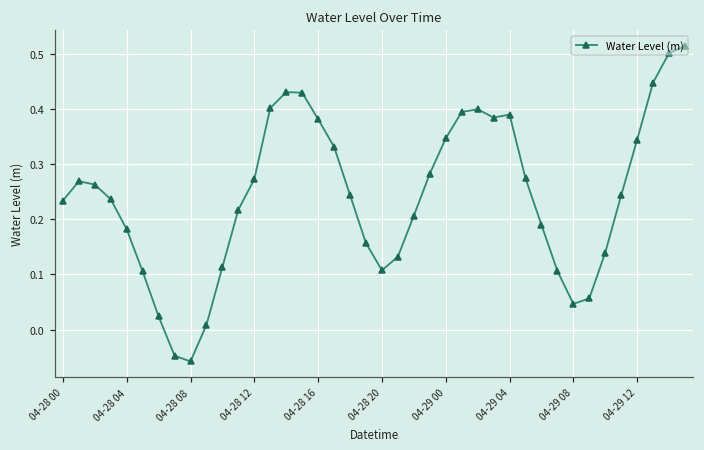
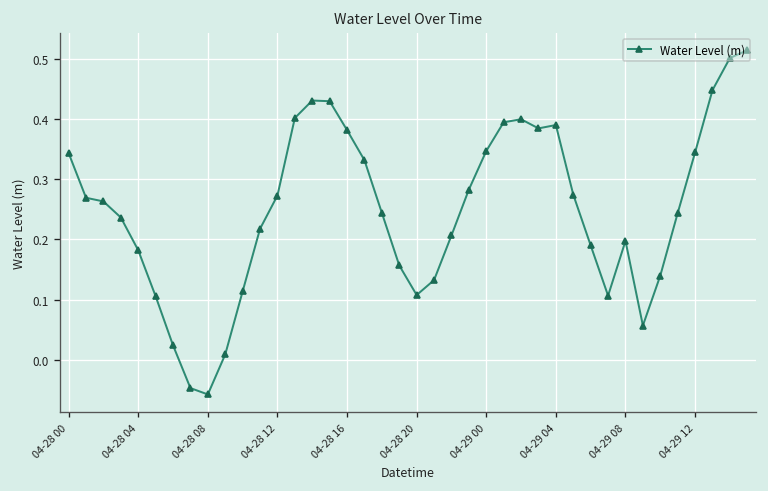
04-28 00: 0.23 -> 0.34
04-29 08: 0.05 -> 0.20
